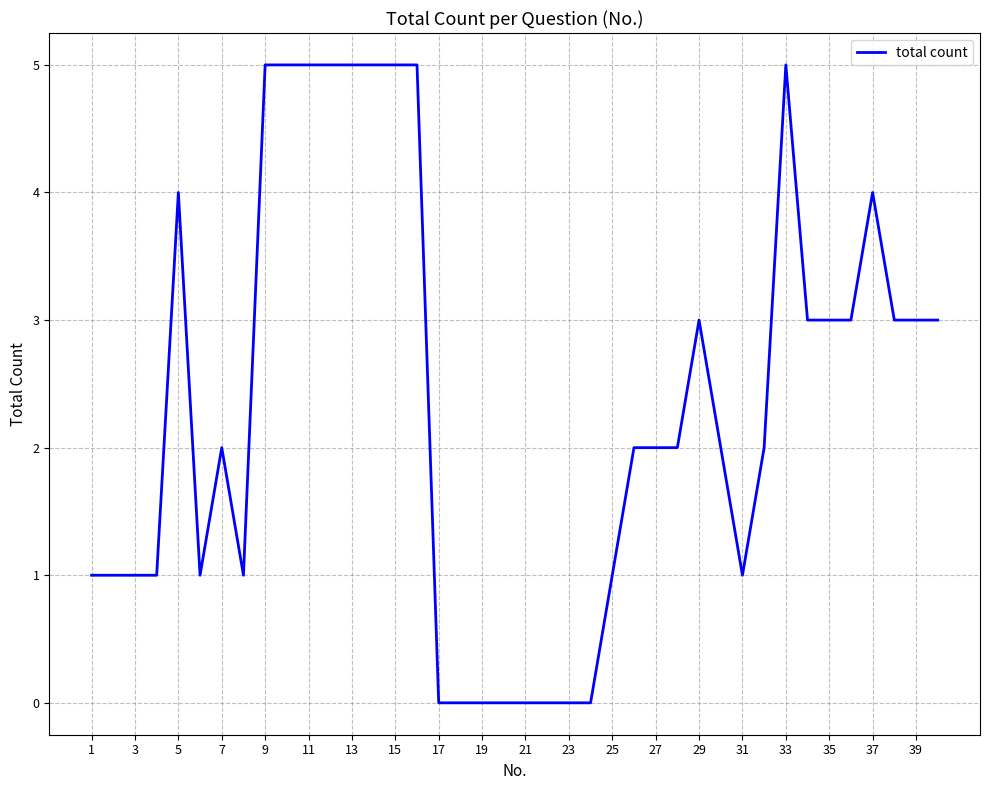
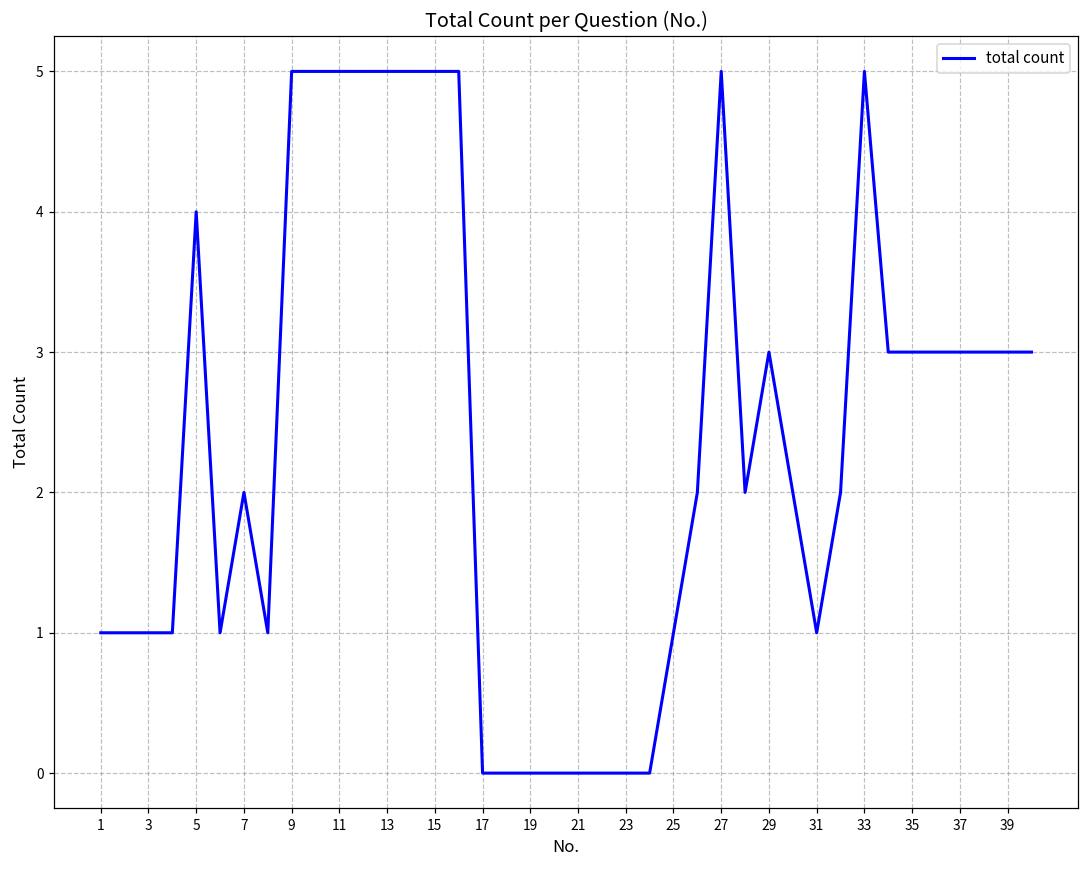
27: 2 -> 5
37: 4 -> 3
